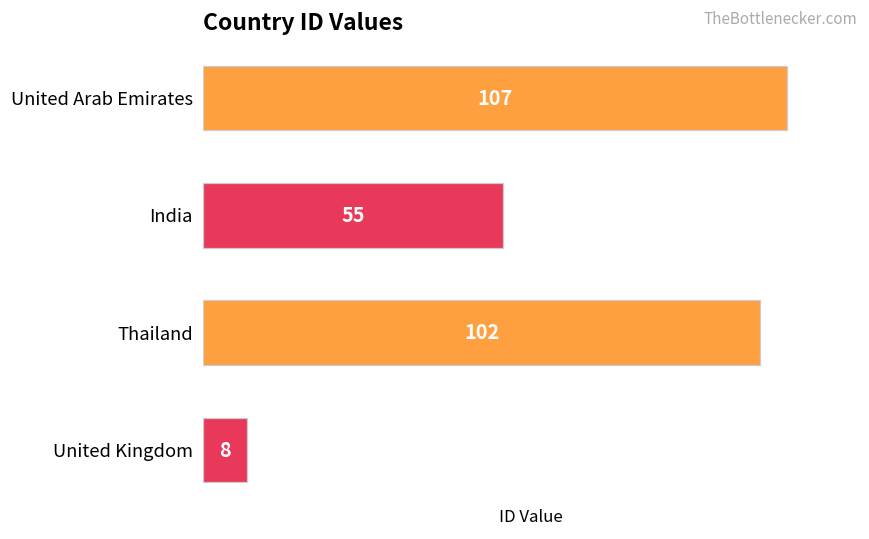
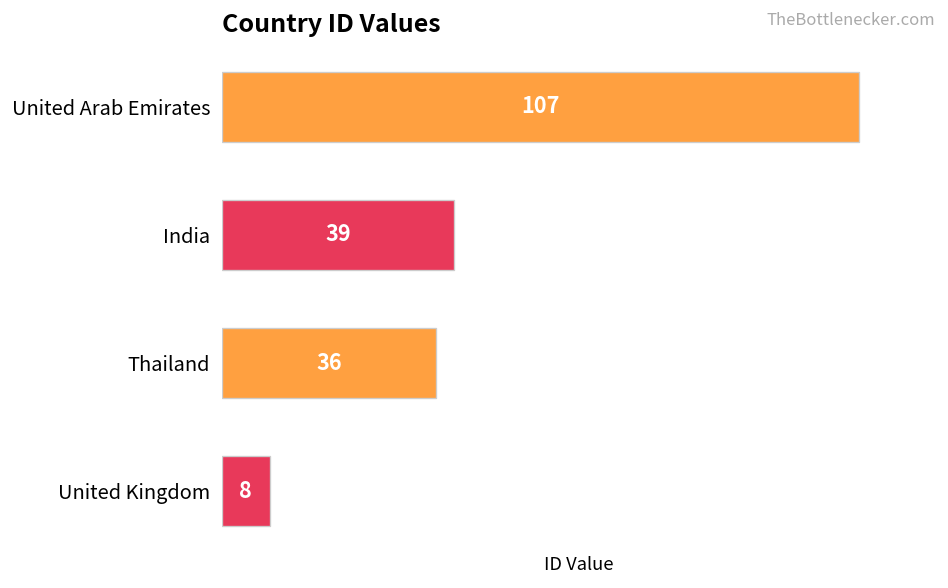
India: 55 -> 39
Thailand: 102 -> 36
